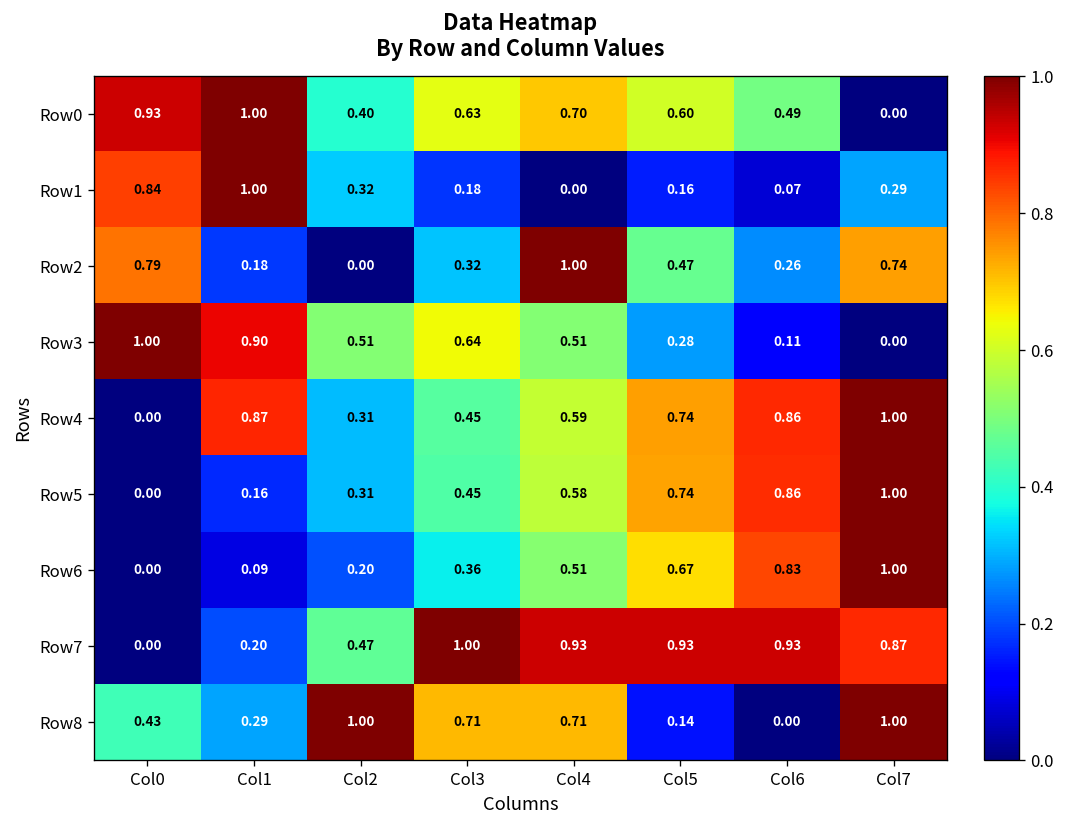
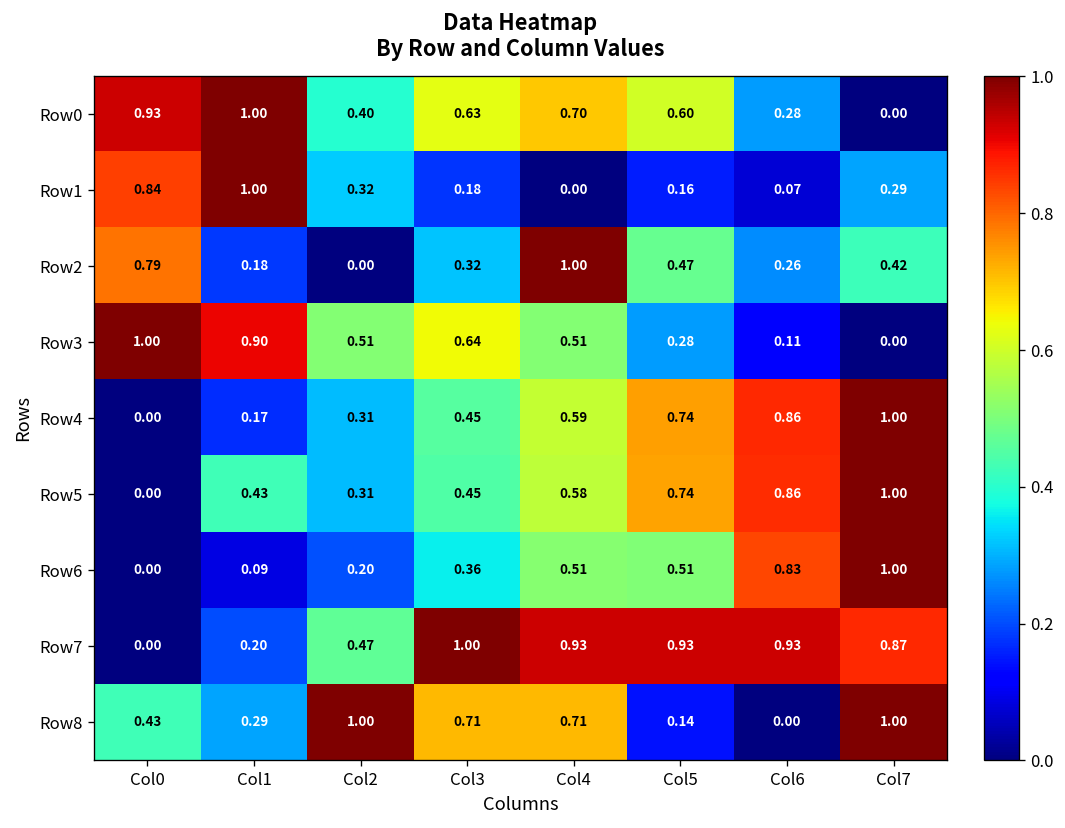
Row0, Col6: 0.49 -> 0.28
Row2, Col7: 0.74 -> 0.42
Row4, Col1: 0.87 -> 0.17
Row5, Col1: 0.16 -> 0.43
Row6, Col5: 0.67 -> 0.51
